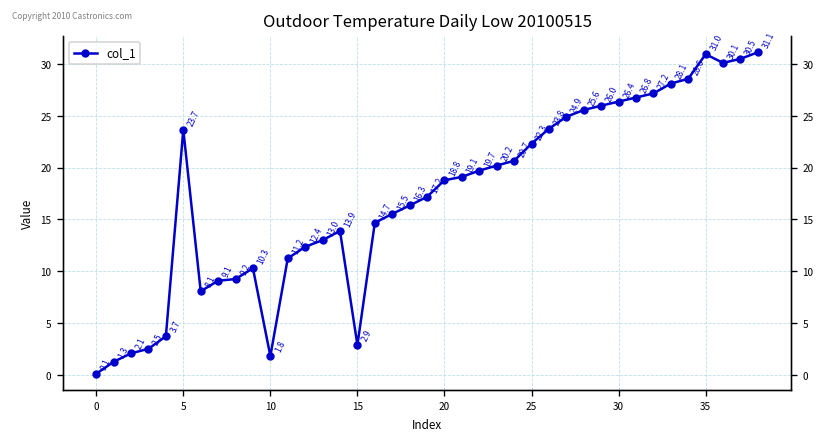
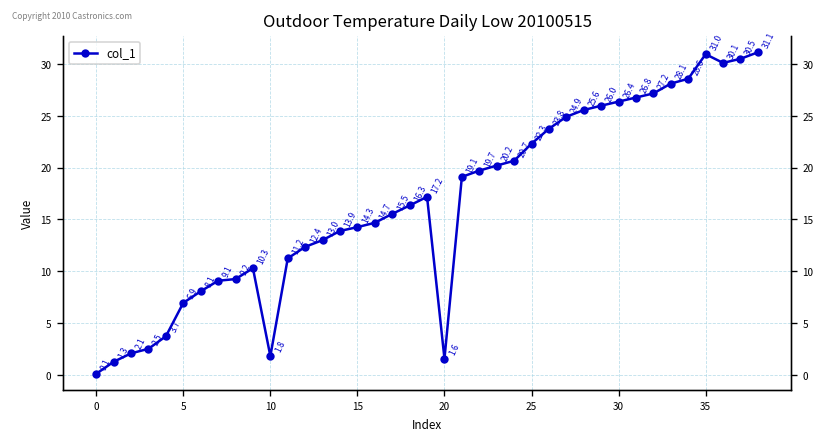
5: 23.7 -> 6.9
15: 2.9 -> 14.3
20: 18.8 -> 1.6
